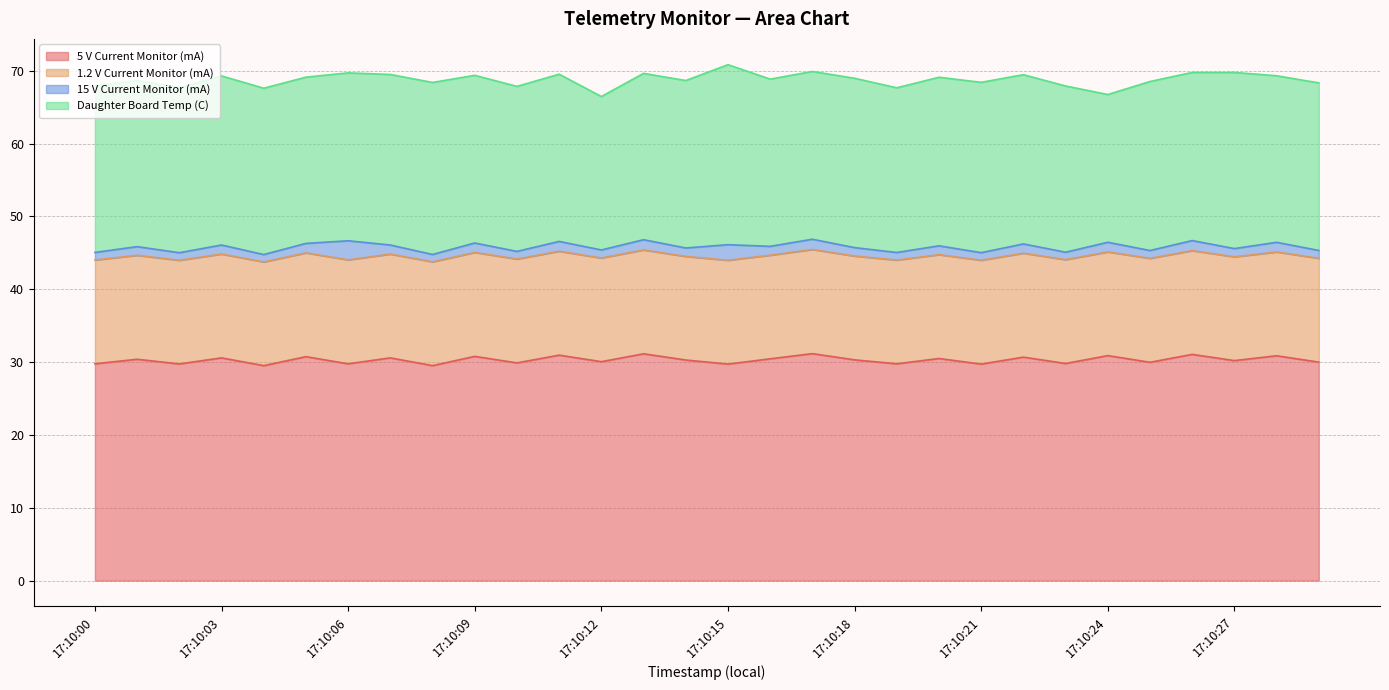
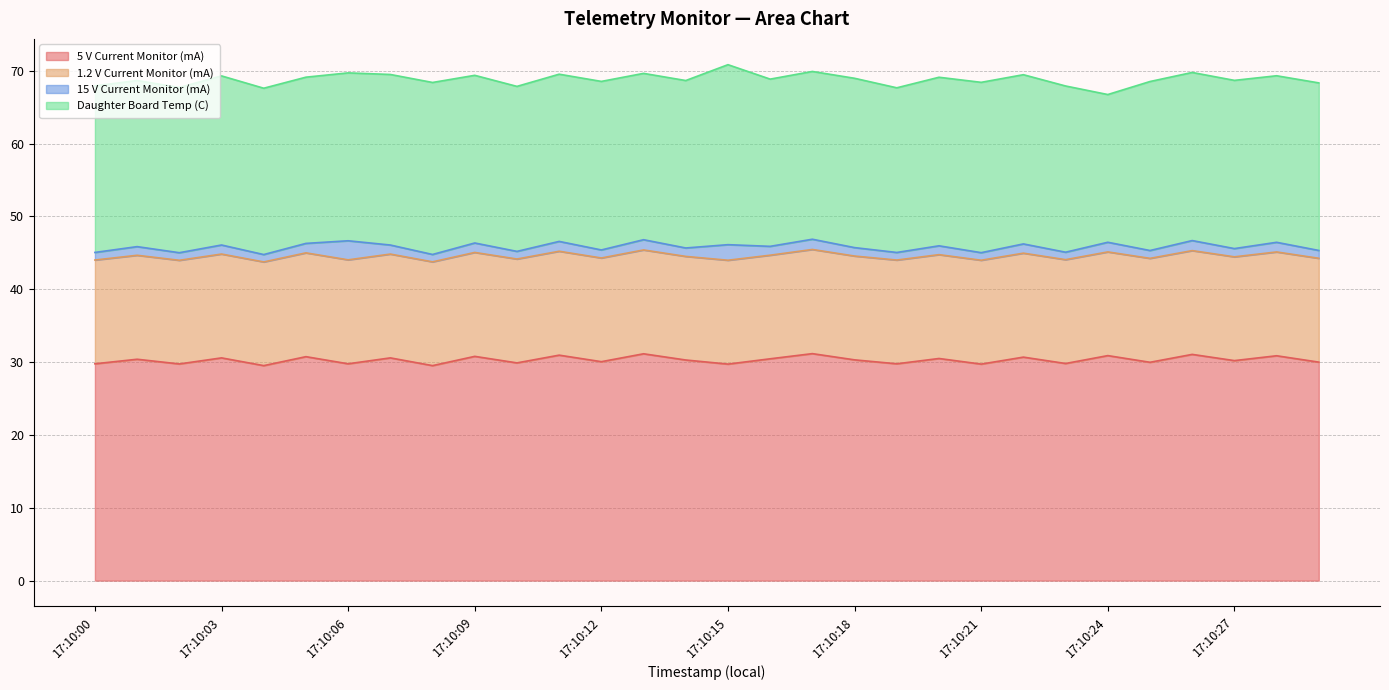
Daughter Board Temp (C), 17:10:12: 21 -> 23
Daughter Board Temp (C), 17:10:27: 24 -> 23
